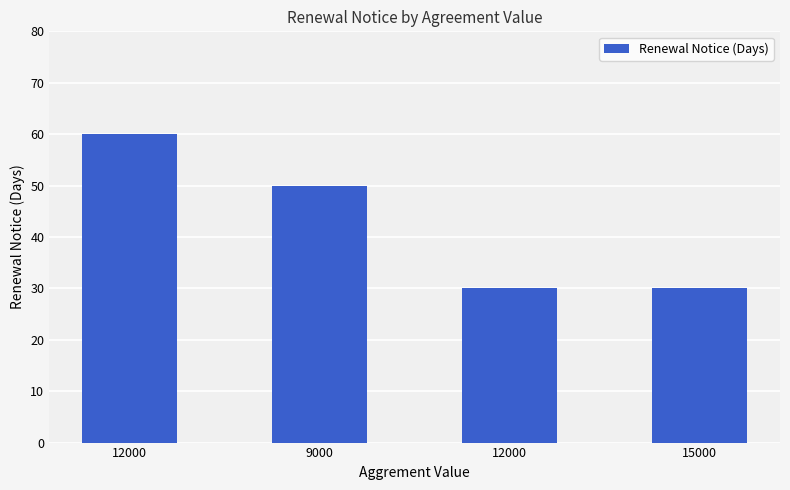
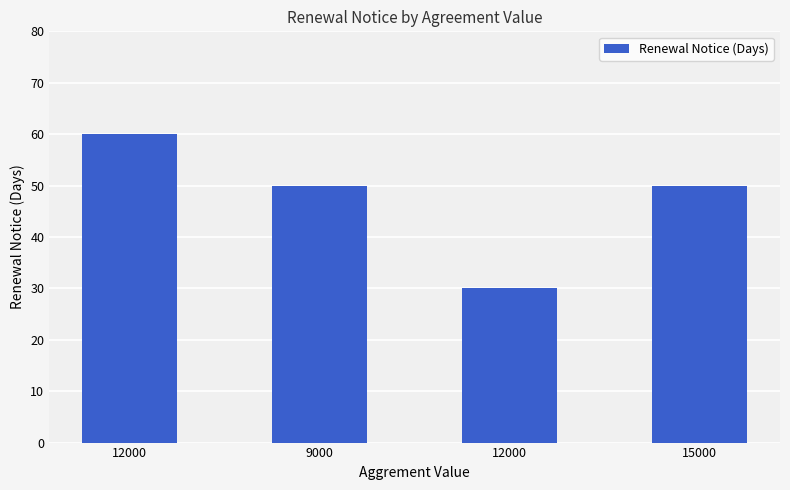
15000: 30 -> 50
